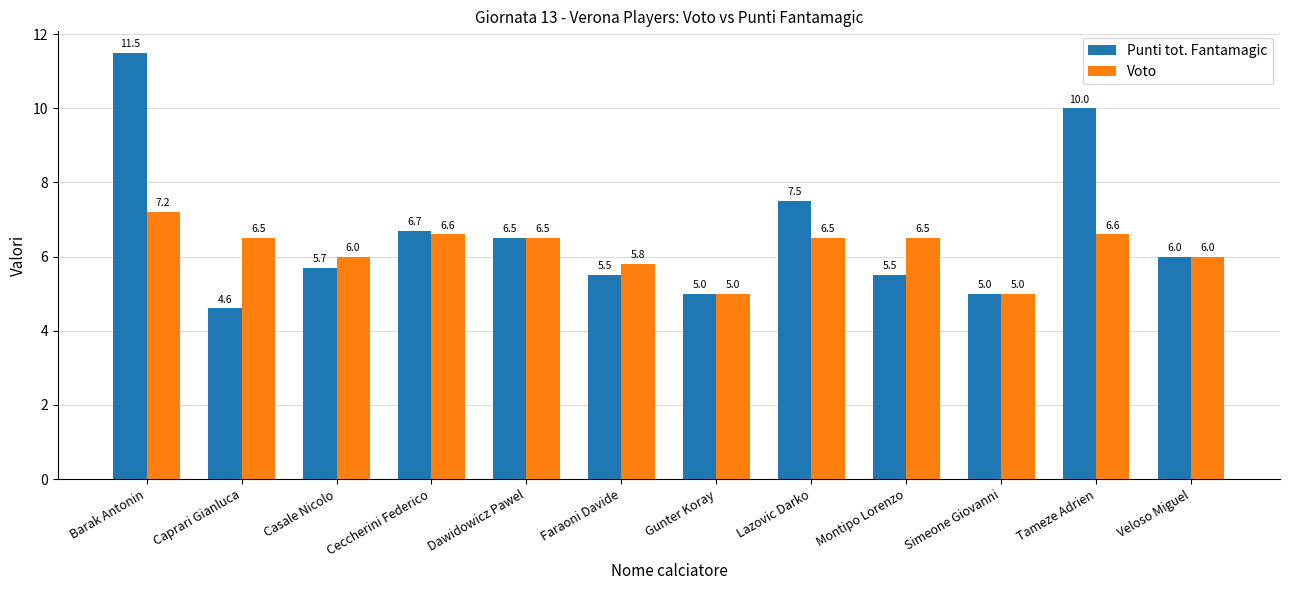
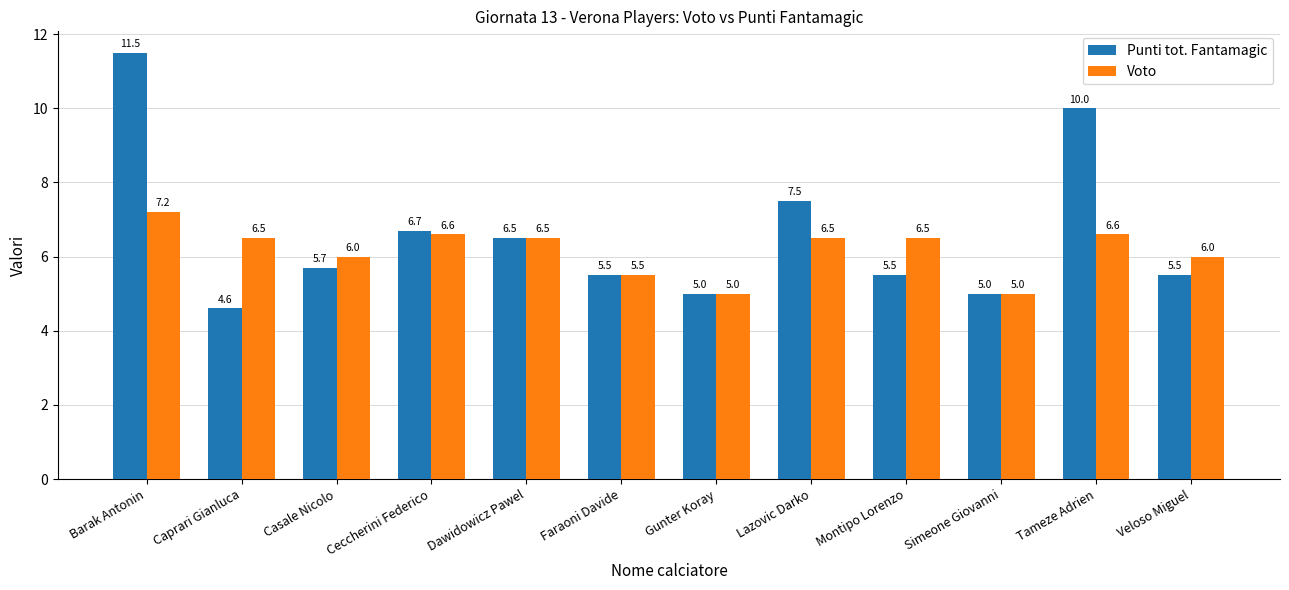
Voto, Faraoni Davide: 5.8 -> 5.5
Punti tot. Fantamagic, Veloso Miguel: 6.0 -> 5.5
